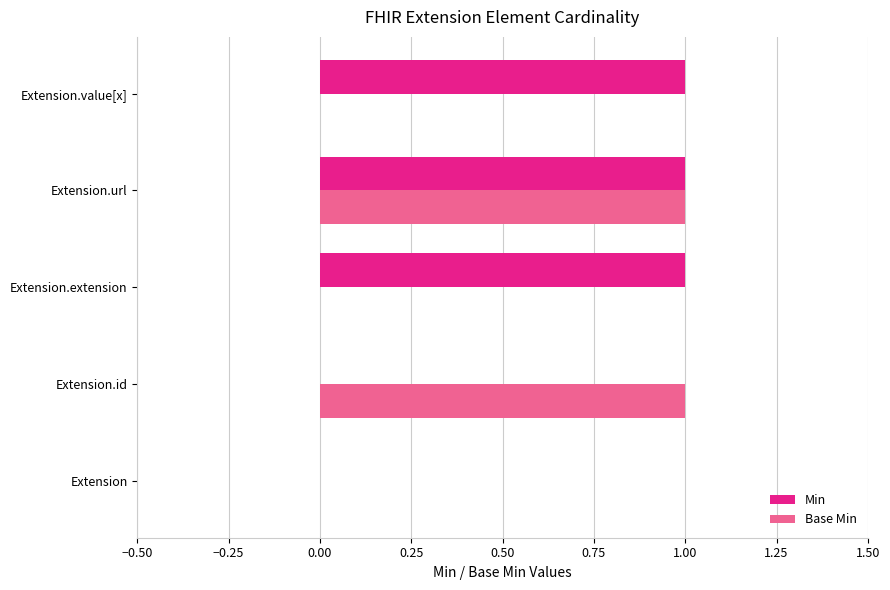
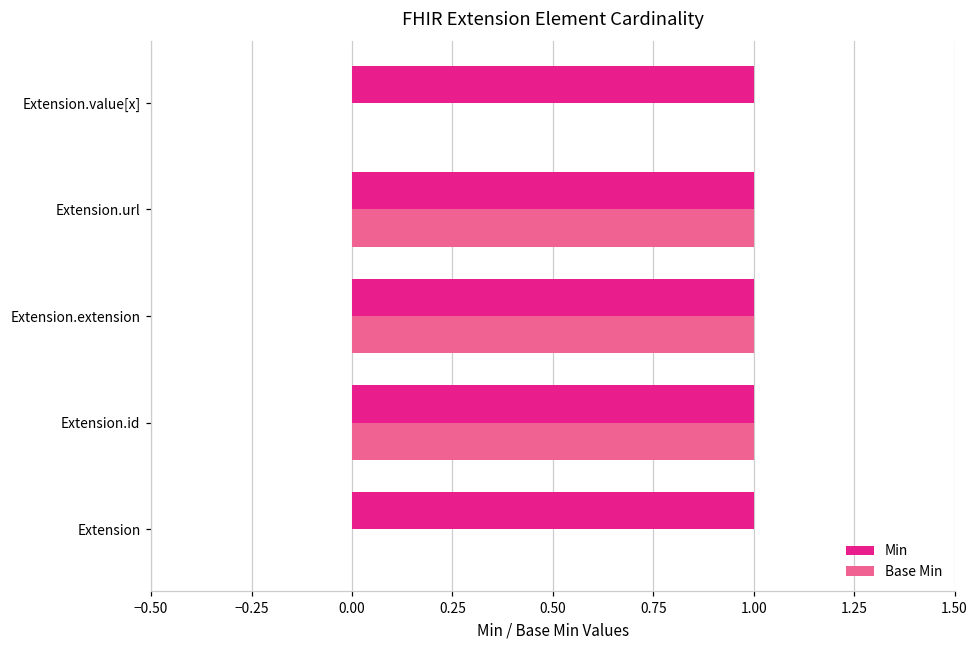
Base Min, Extension.extension: 0 -> 1
Min, Extension.id: 0 -> 1
Min, Extension: 0 -> 1
